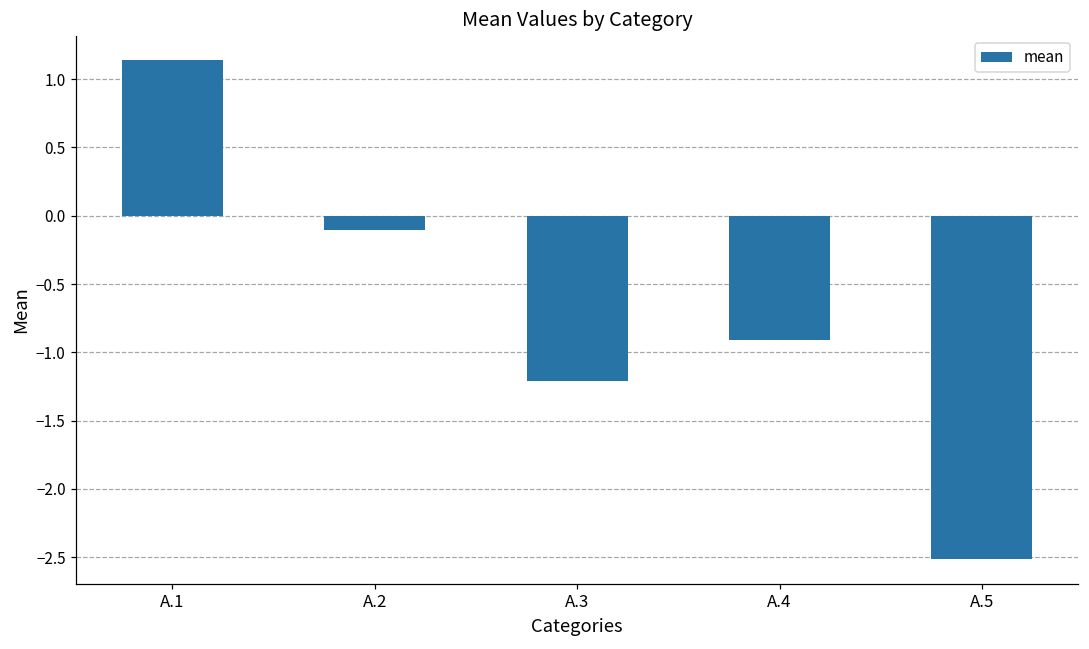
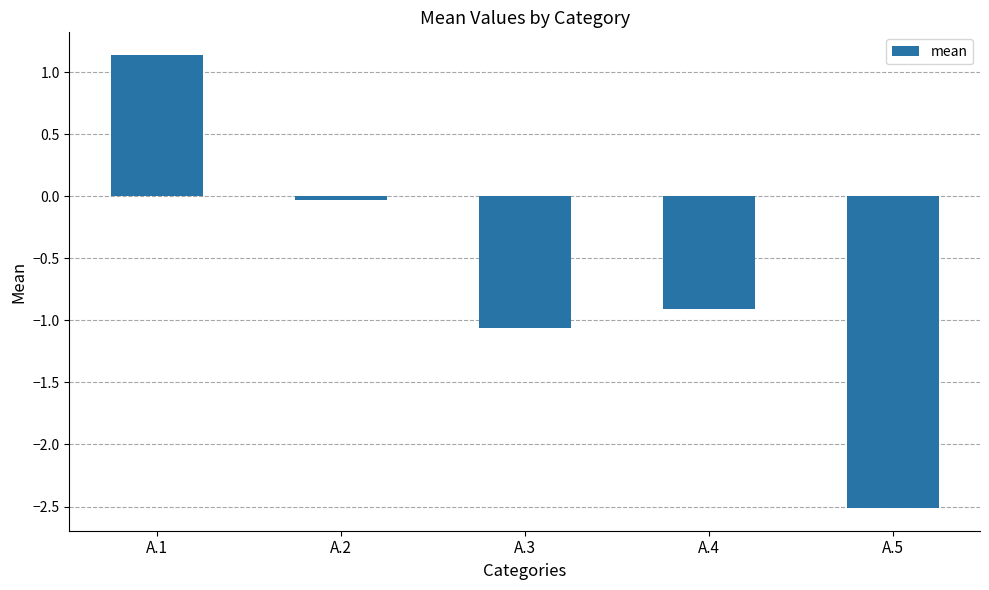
A.2: -0.11 -> -0.03
A.3: -1.21 -> -1.06
